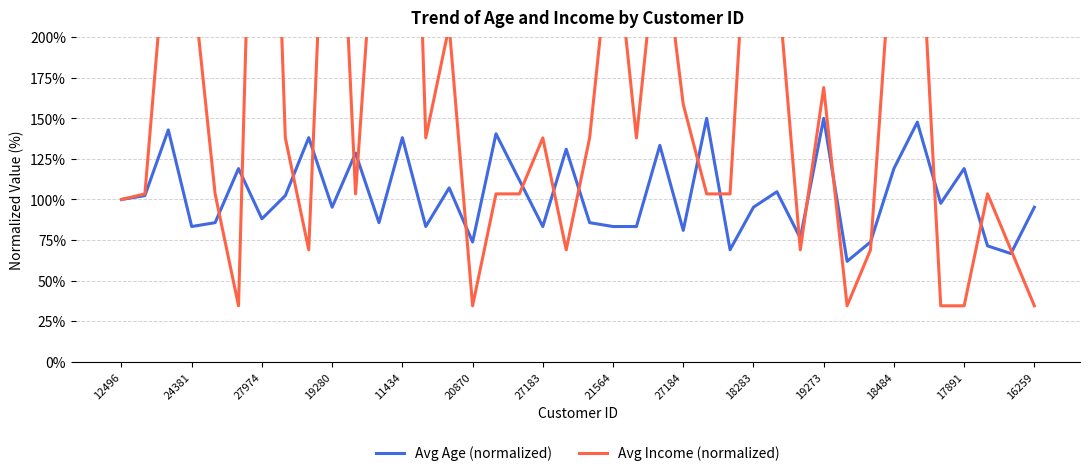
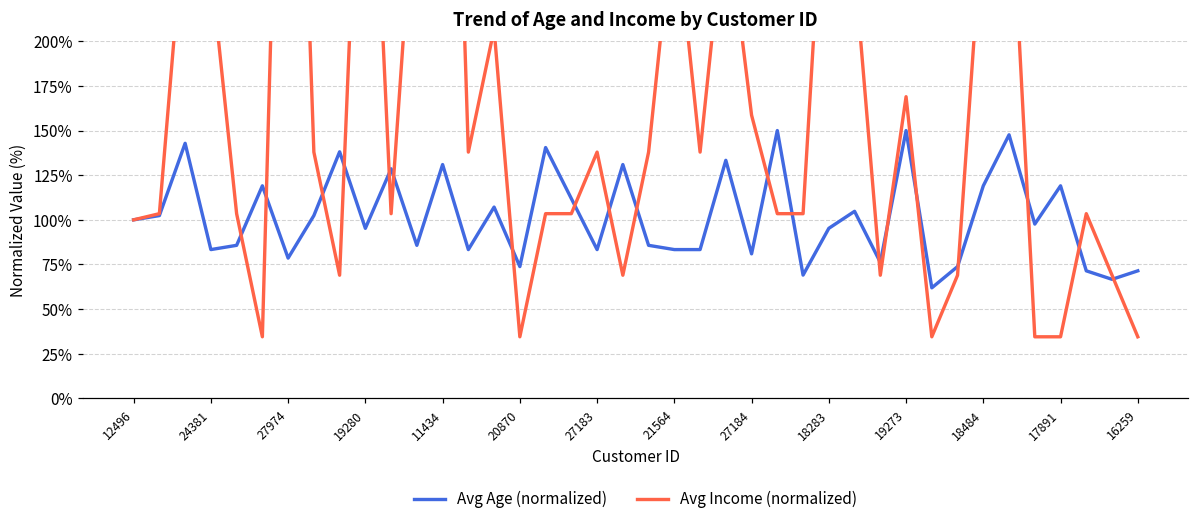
Avg Age (normalized), 27974: 88% -> 79%
Avg Age (normalized), 11434: 138% -> 131%
Avg Age (normalized), 16259: 95% -> 71%
